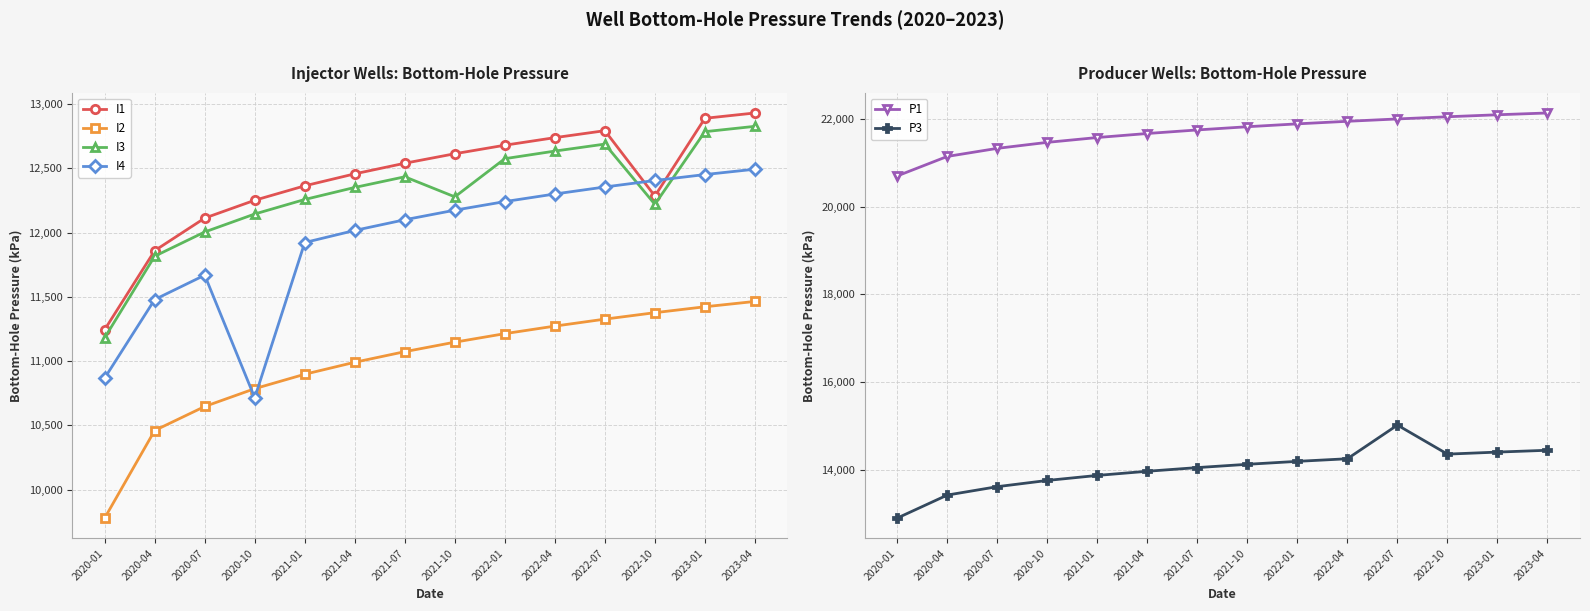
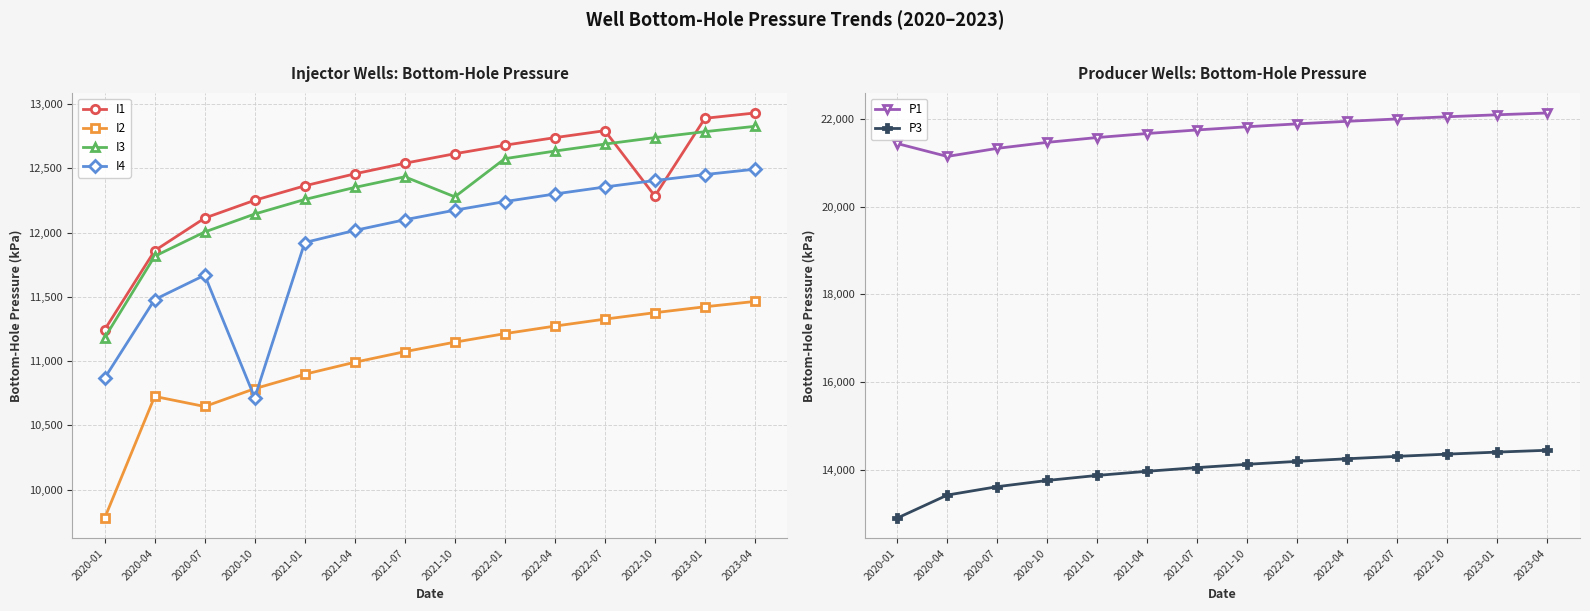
Injector Wells: Bottom-Hole Pressure, I2, 2020-04: 10,460 -> 10,730
Injector Wells: Bottom-Hole Pressure, I3, 2022-10: 12,220 -> 12,740
Producer Wells: Bottom-Hole Pressure, P1, 2020-01: 20,700 -> 21,400
Producer Wells: Bottom-Hole Pressure, P3, 2022-07: 15,000 -> 14,300
